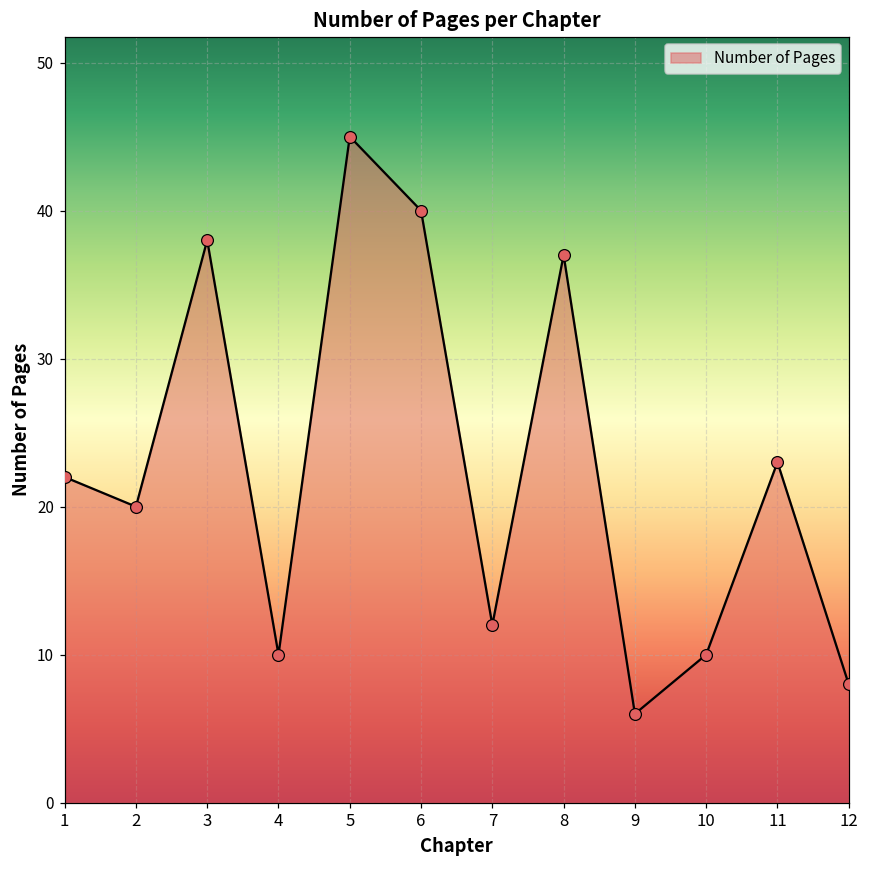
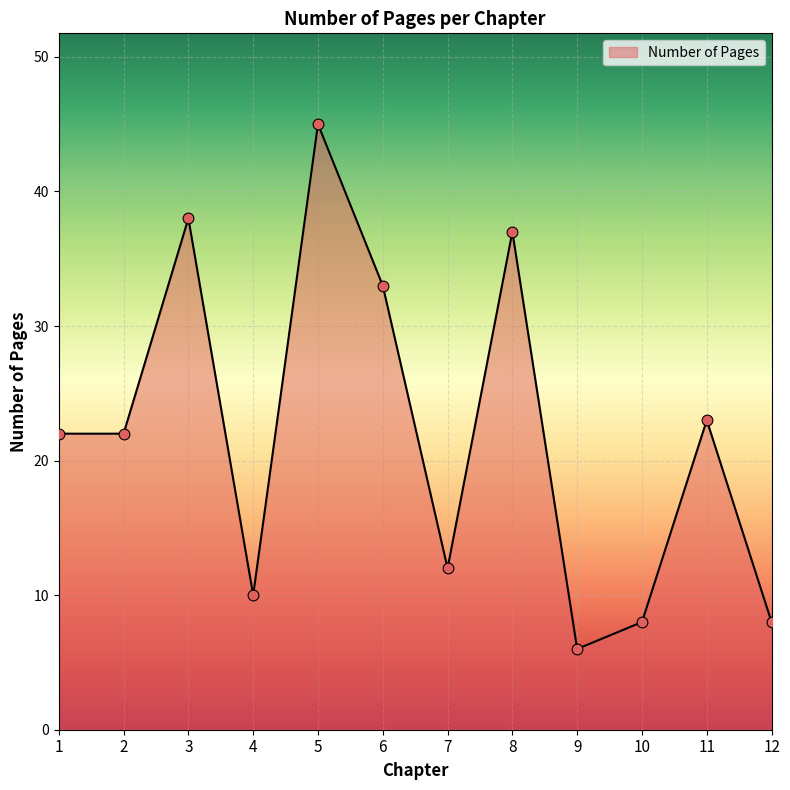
2: 20 -> 22
6: 40 -> 33
10: 10 -> 8
